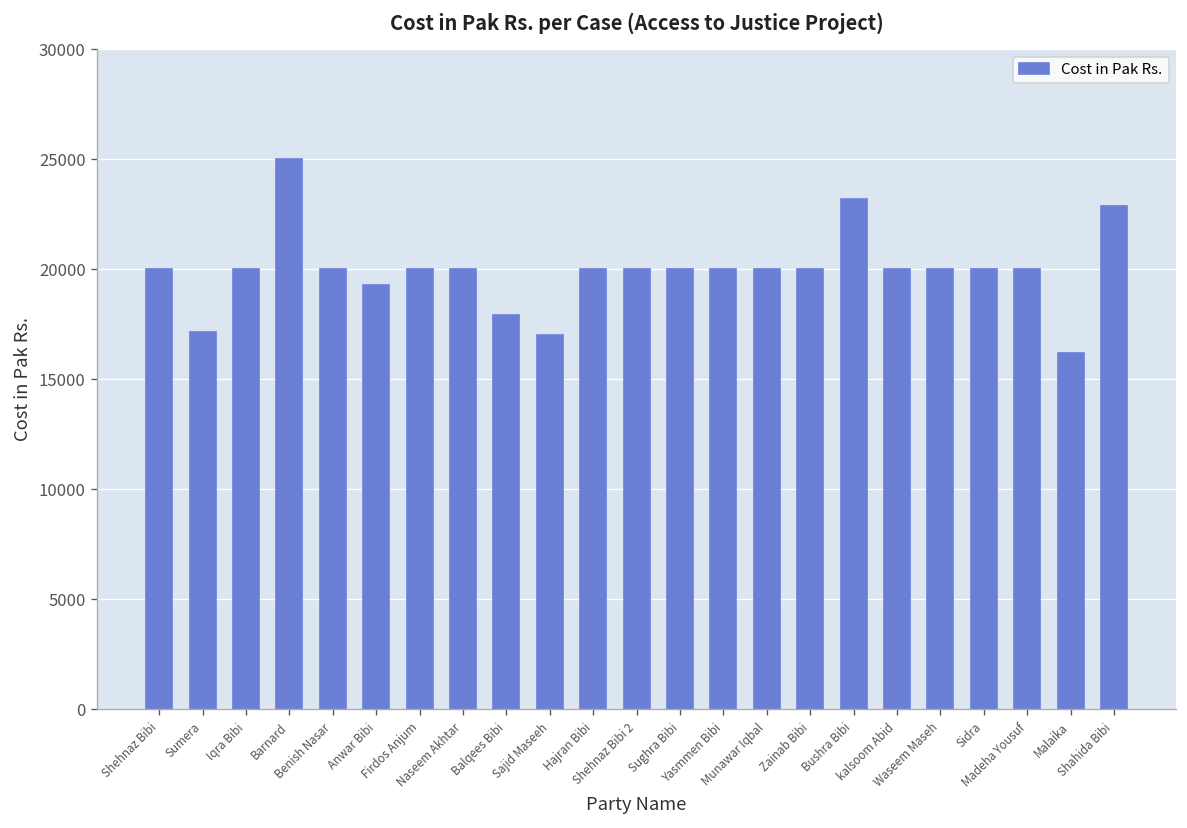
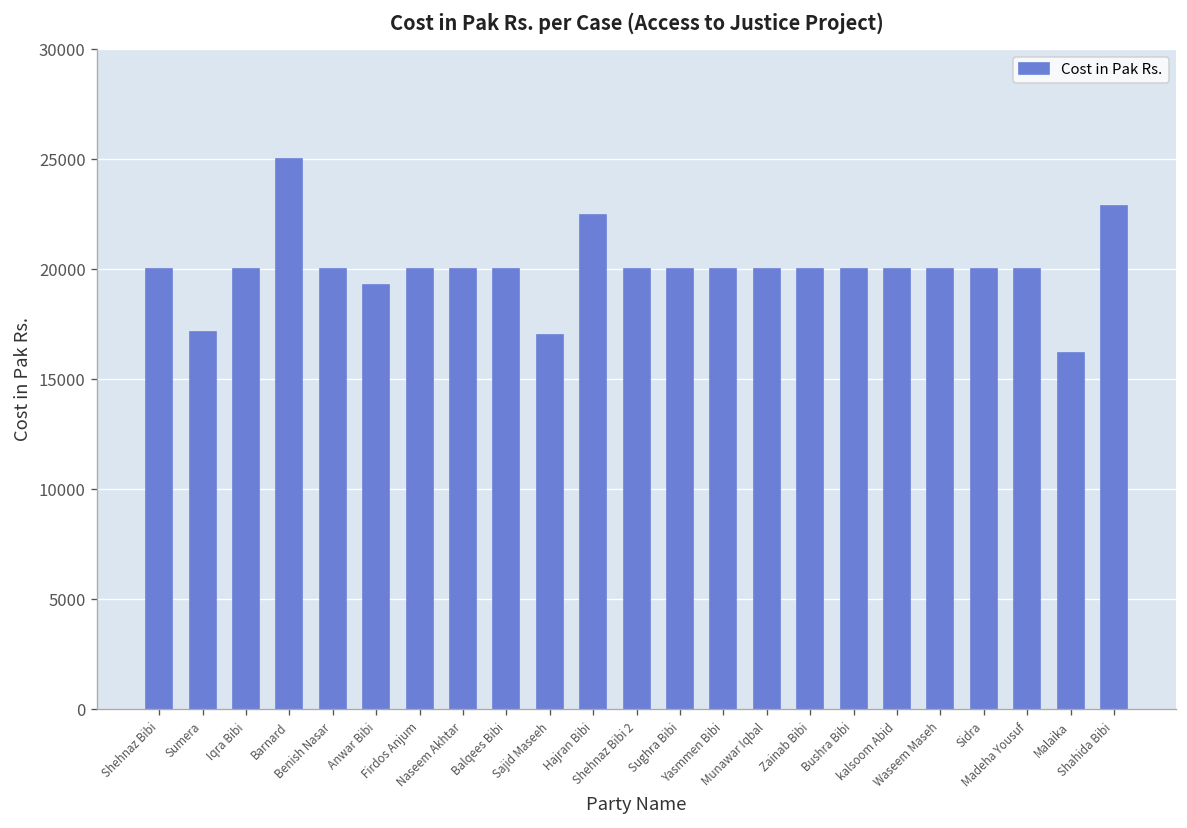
Balqees Bibi: 17900 -> 20000
Hajran Bibi: 20000 -> 22500
Bushra Bibi: 23200 -> 20000
